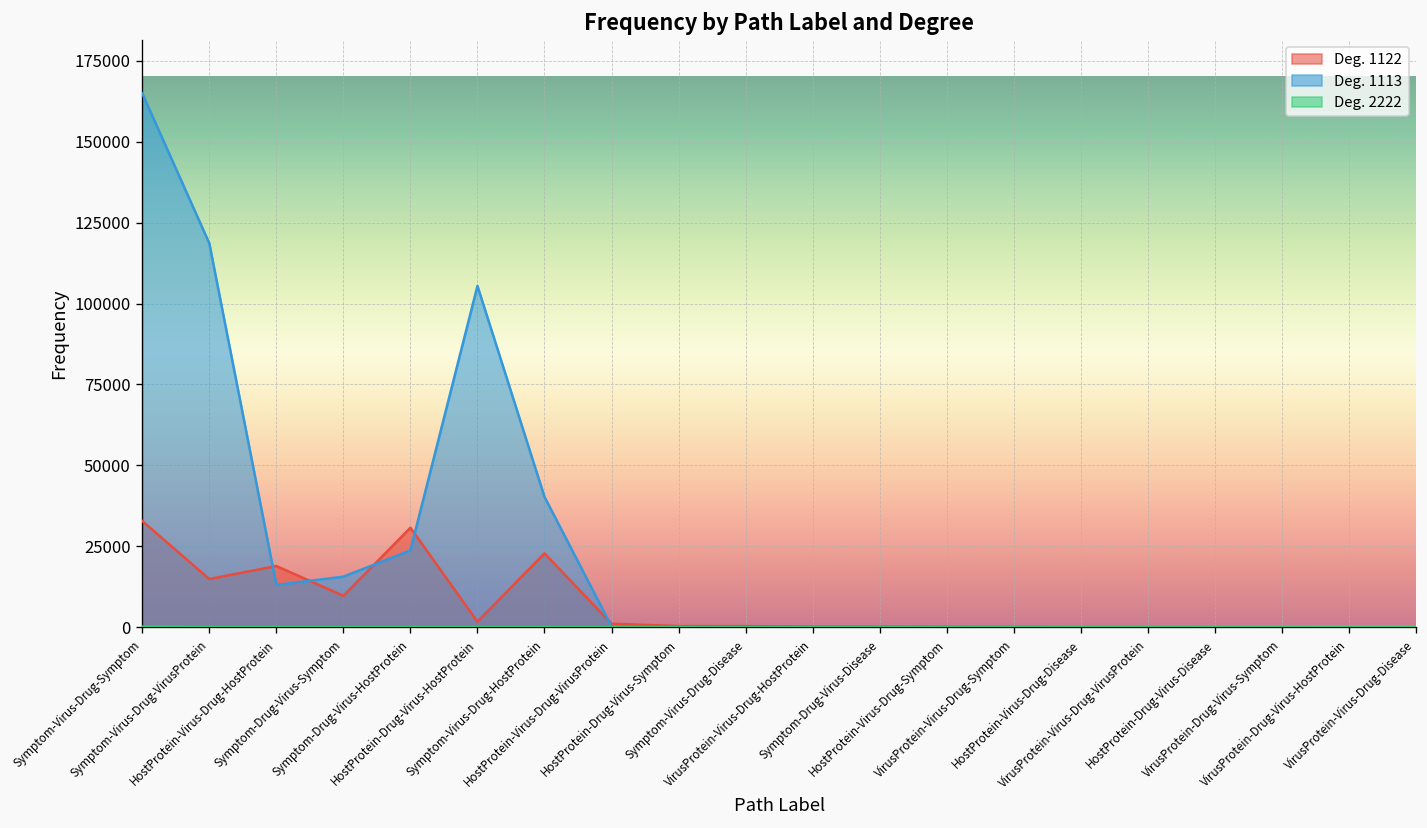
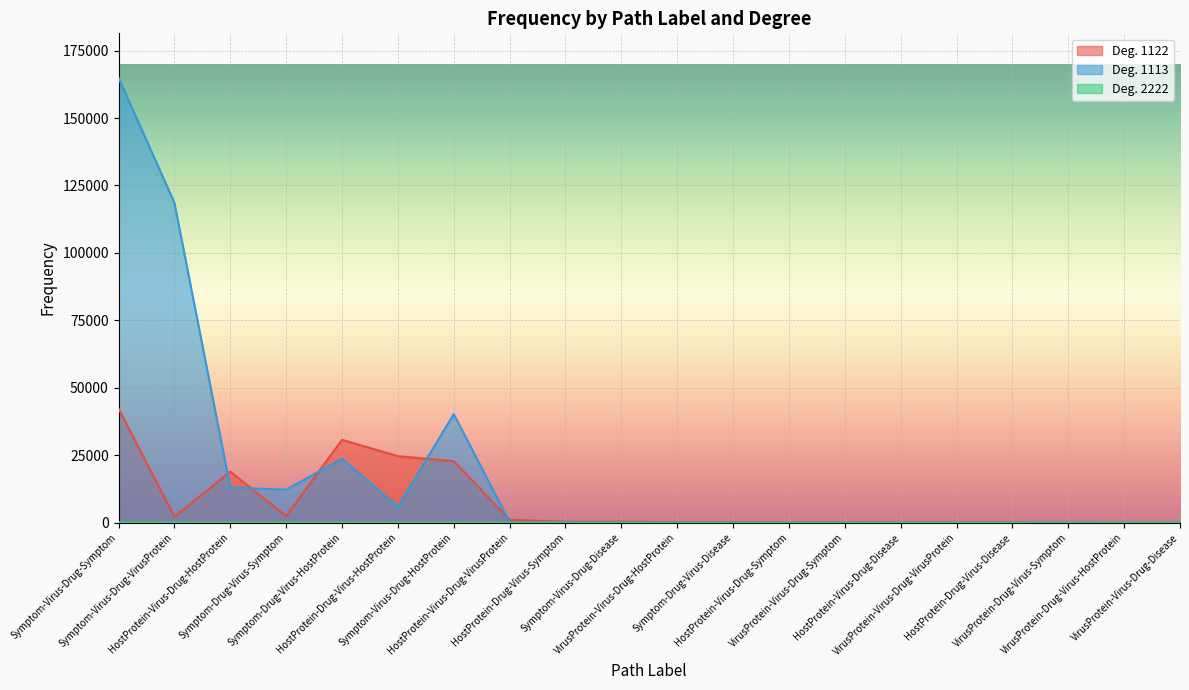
Deg. 1122, Symptom-Virus-Drug-Symptom: 33000 -> 42000
Deg. 1122, Symptom-Virus-Drug-VirusProtein: 15000 -> 2000
Deg. 1122, Symptom-Drug-Virus-Symptom: 10000 -> 2000
Deg. 1113, Symptom-Drug-Virus-Symptom: 16000 -> 12000
Deg. 1122, HostProtein-Drug-Virus-HostProtein: 2000 -> 25000
Deg. 1113, HostProtein-Drug-Virus-HostProtein: 105000 -> 6000
